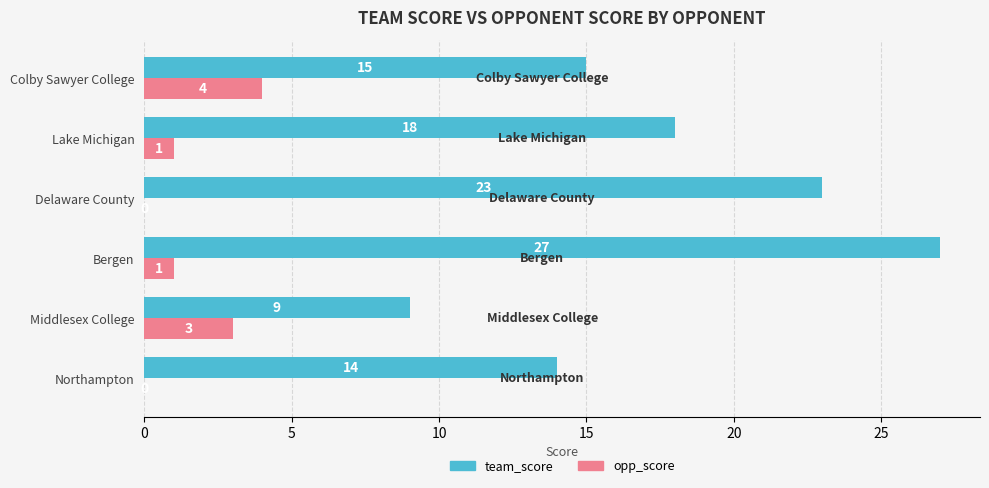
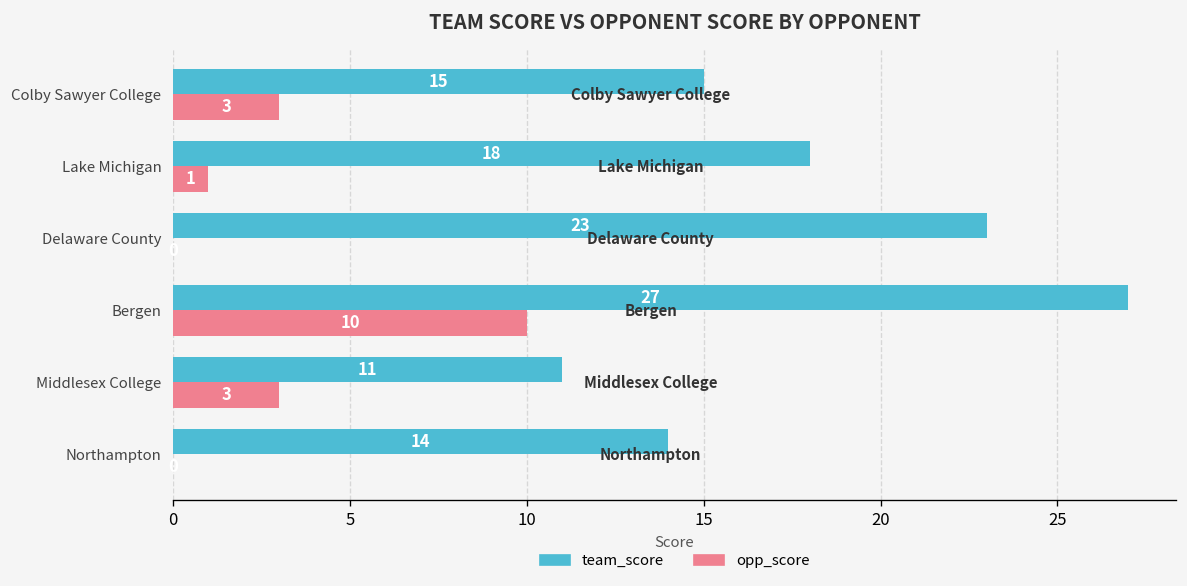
opp_score, Colby Sawyer College: 4 -> 3
opp_score, Bergen: 1 -> 10
team_score, Middlesex College: 9 -> 11
